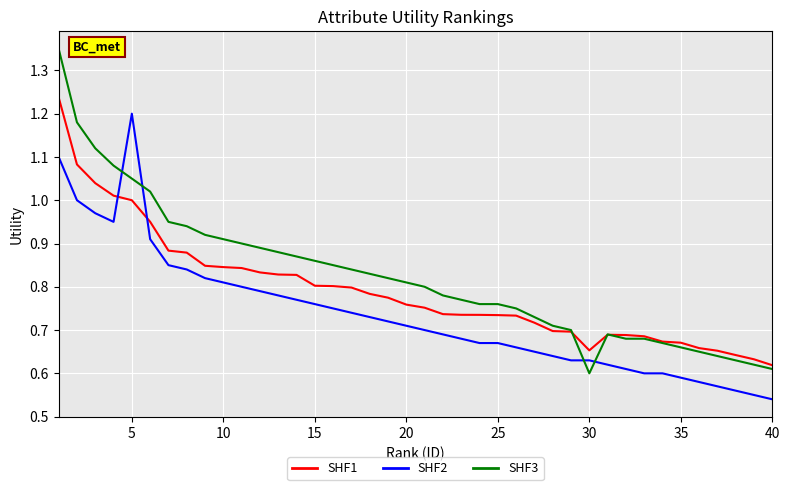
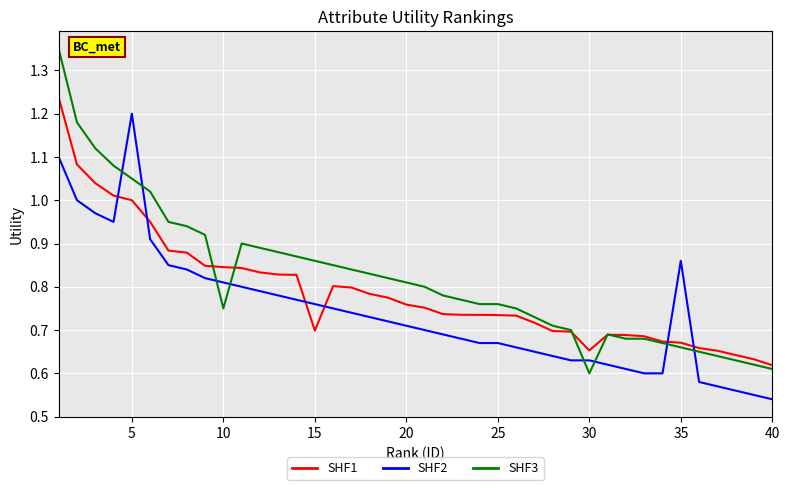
SHF3, 10: 0.91 -> 0.75
SHF1, 15: 0.80 -> 0.70
SHF2, 35: 0.59 -> 0.86
